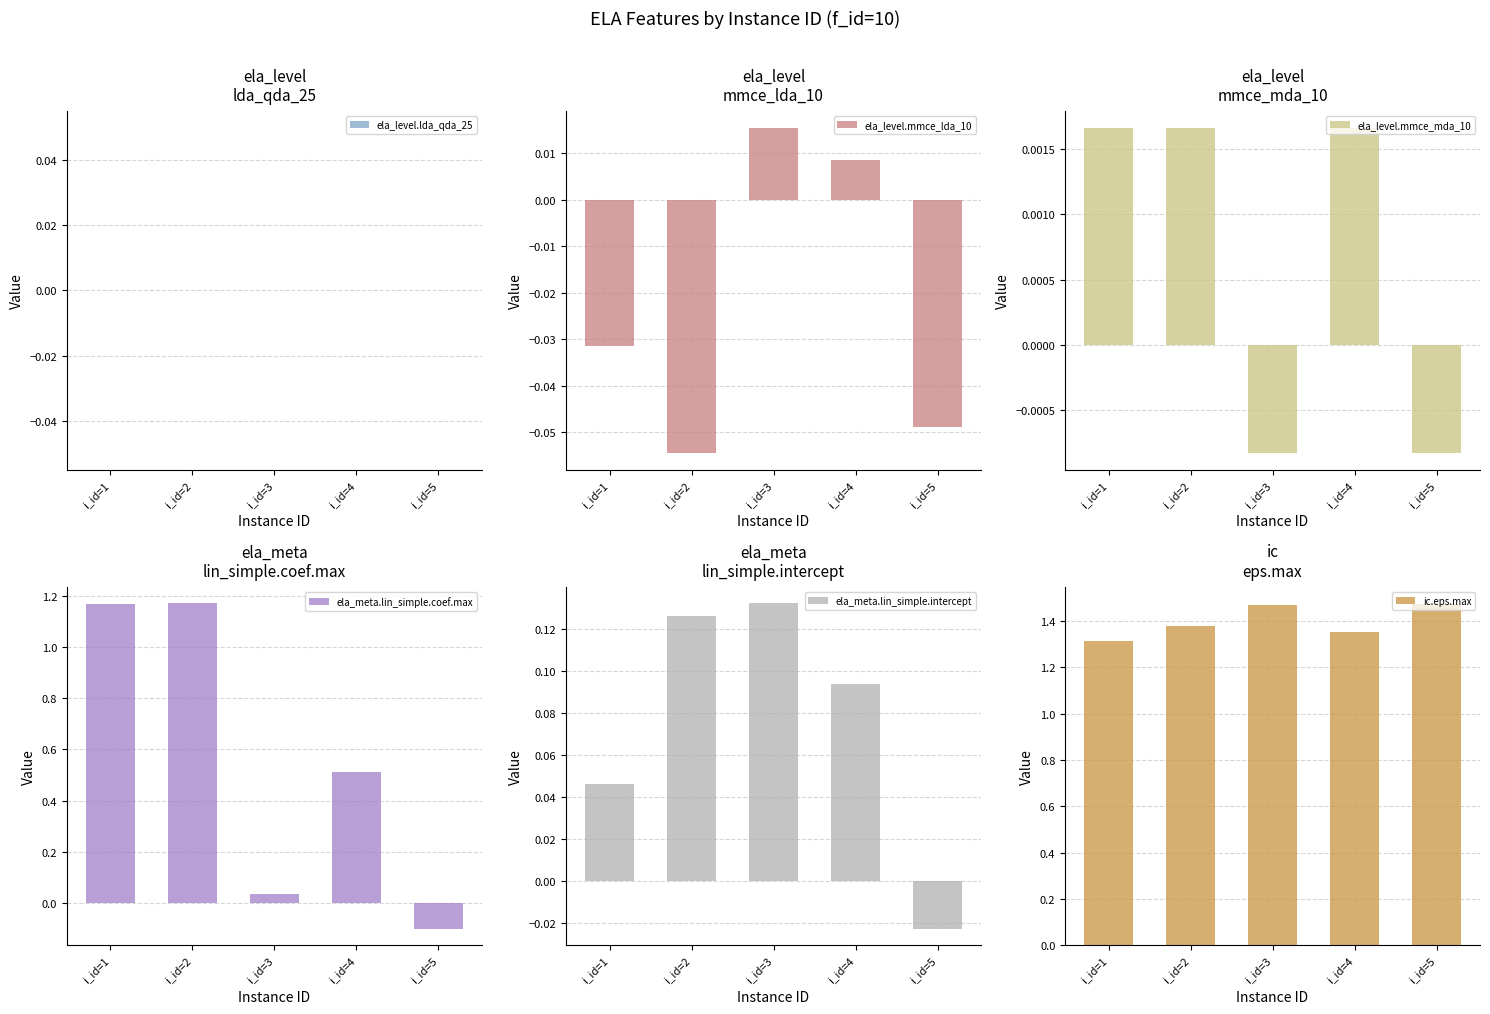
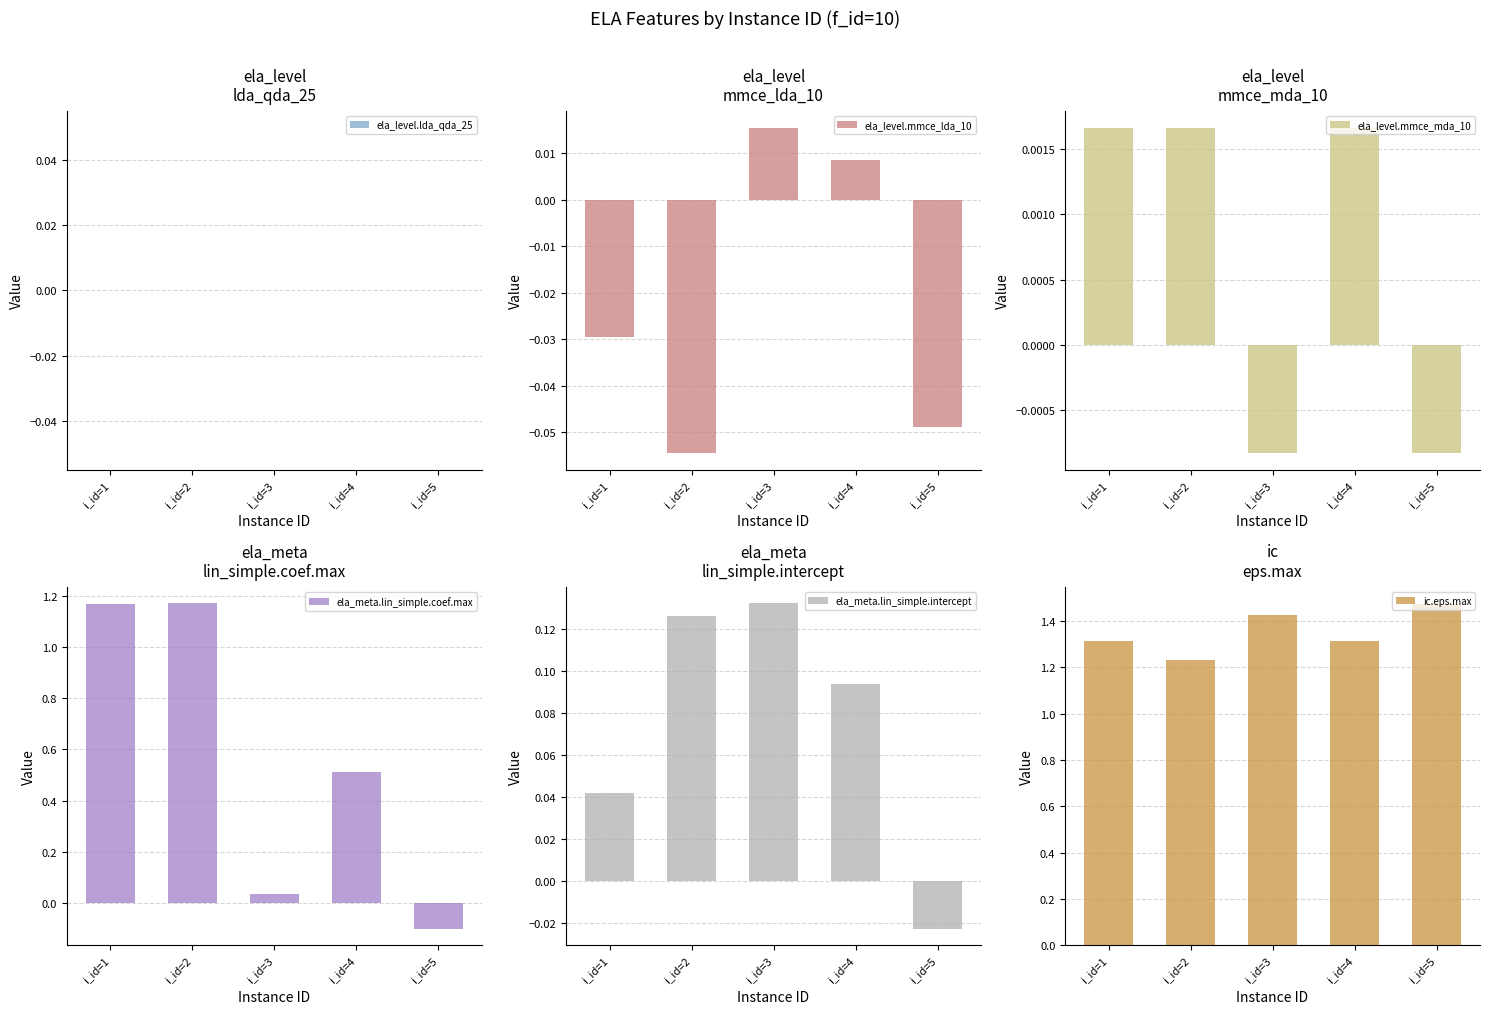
ela_level mmce_lda_10, i_id=1: -0.031 -> -0.030
ela_meta lin_simple.intercept, i_id=1: 0.046 -> 0.042
ic eps.max, i_id=2: 1.38 -> 1.23
ic eps.max, i_id=3: 1.47 -> 1.43
ic eps.max, i_id=4: 1.35 -> 1.31
